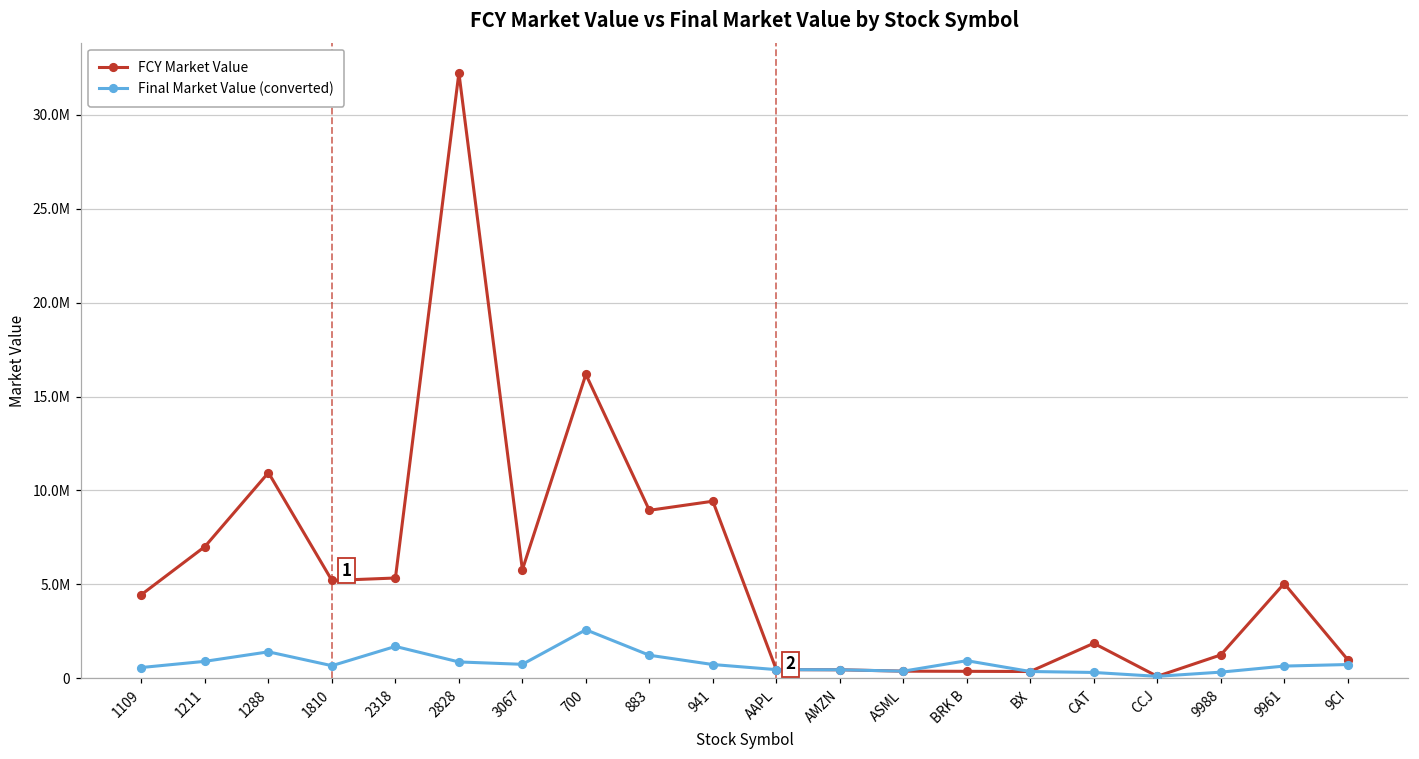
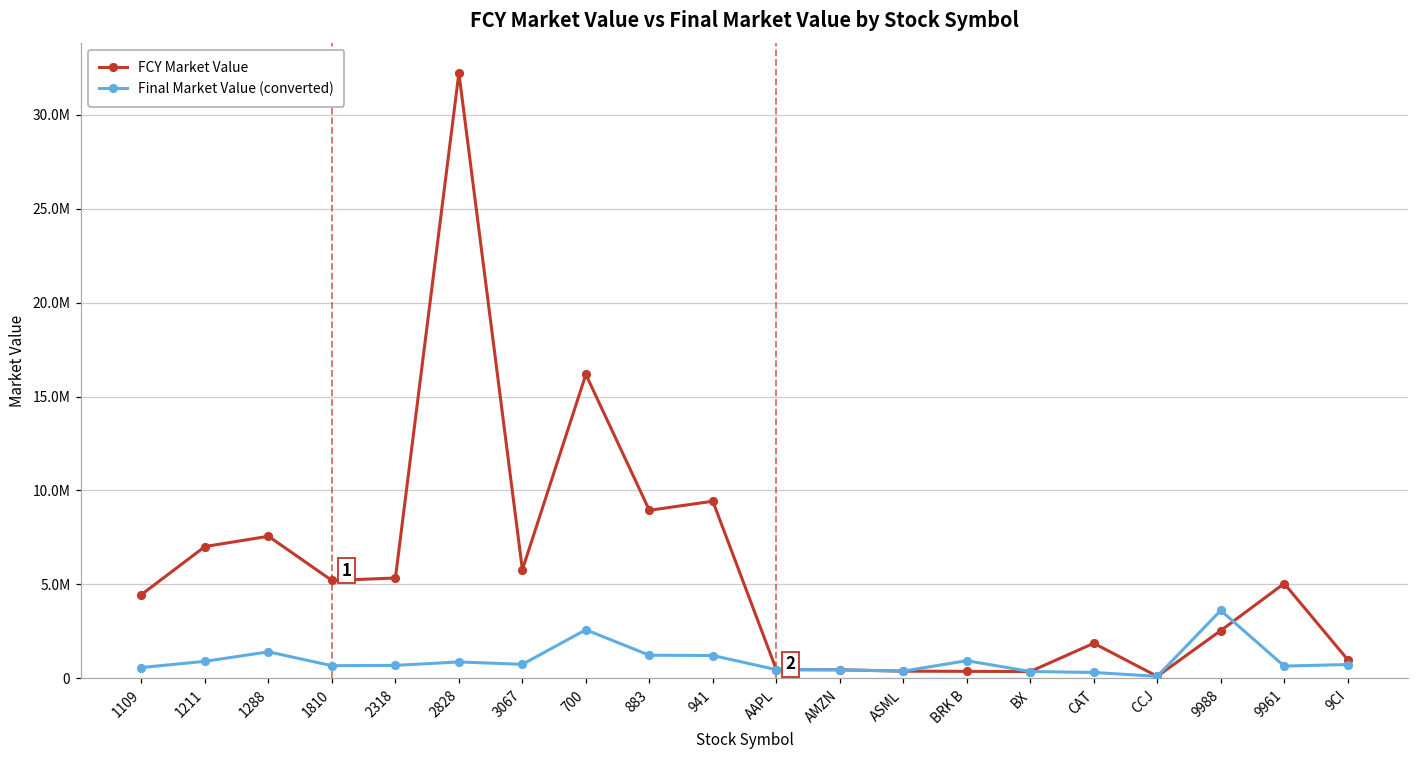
FCY Market Value, 1288: 10900000 -> 7600000
Final Market Value (converted), 2318: 1700000 -> 700000
Final Market Value (converted), 941: 700000 -> 1200000
FCY Market Value, 9988: 1200000 -> 2500000
Final Market Value (converted), 9988: 300000 -> 3600000
